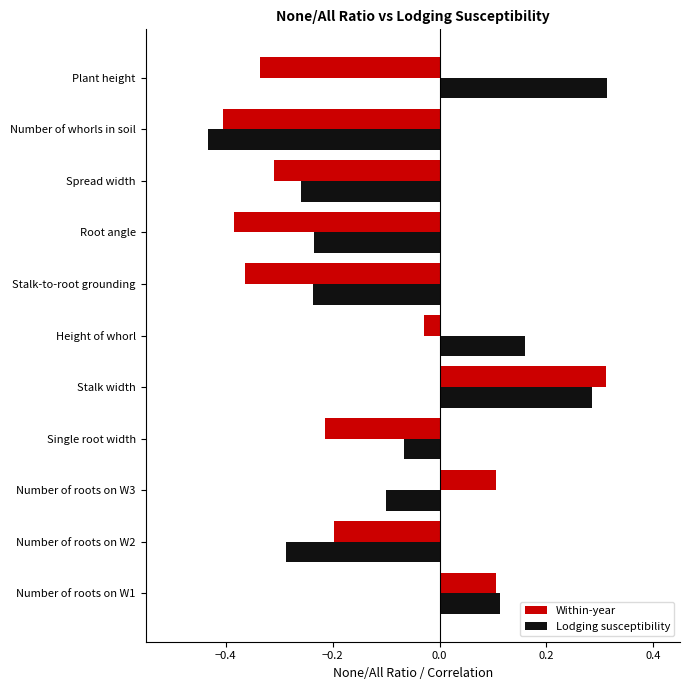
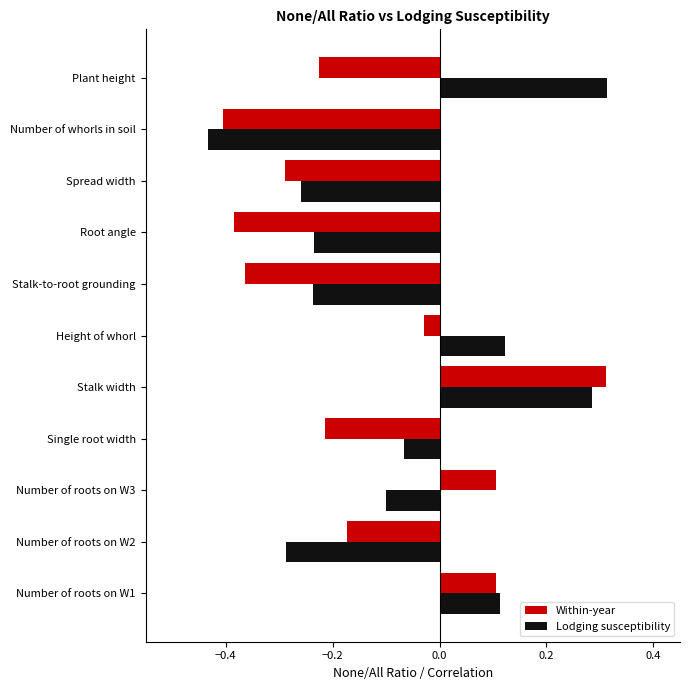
Within-year, Plant height: -0.34 -> -0.22
Within-year, Spread width: -0.31 -> -0.29
Lodging susceptibility, Height of whorl: 0.16 -> 0.12
Within-year, Number of roots on W2: -0.20 -> -0.17
